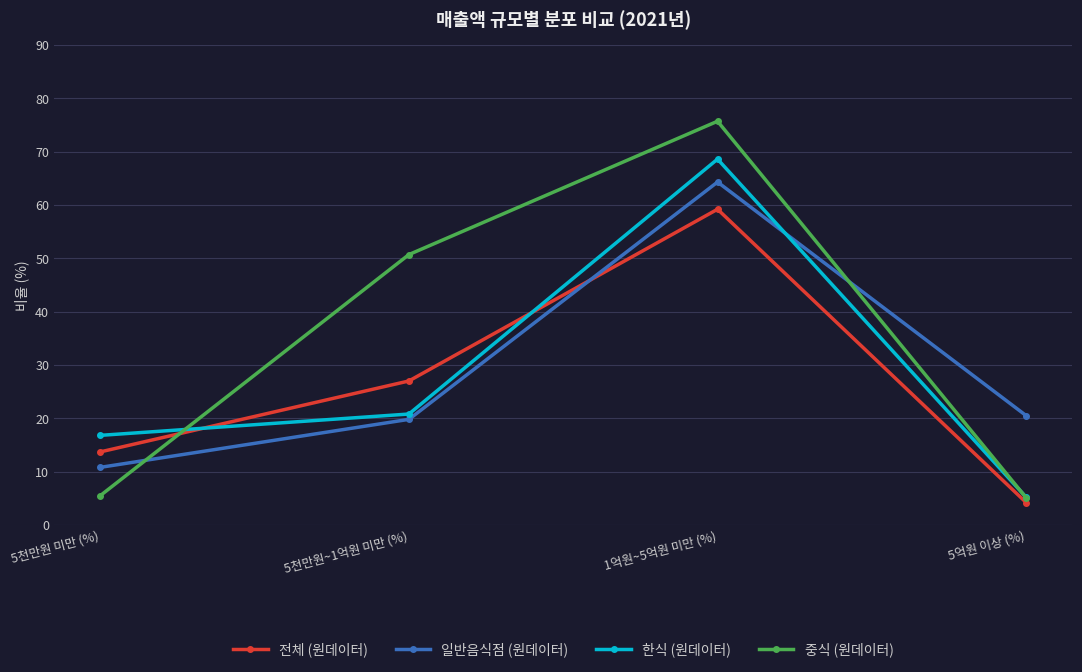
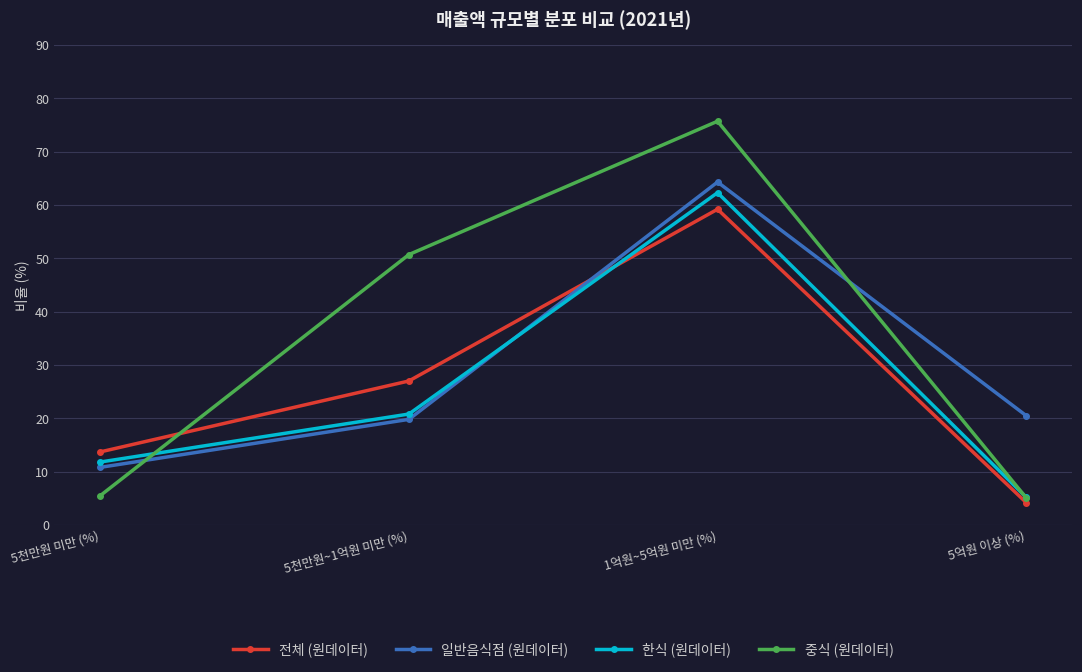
한식 (원데이터), 5천만원 미만 (%): 17 -> 12
한식 (원데이터), 1억원~5억원 미만 (%): 69 -> 62
